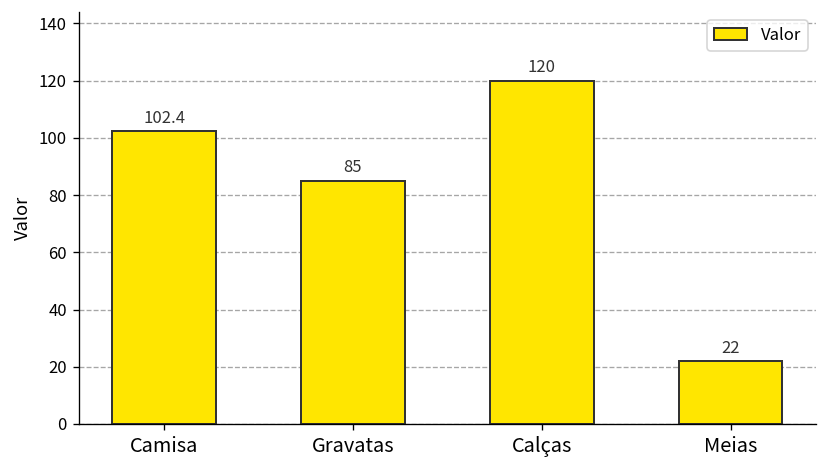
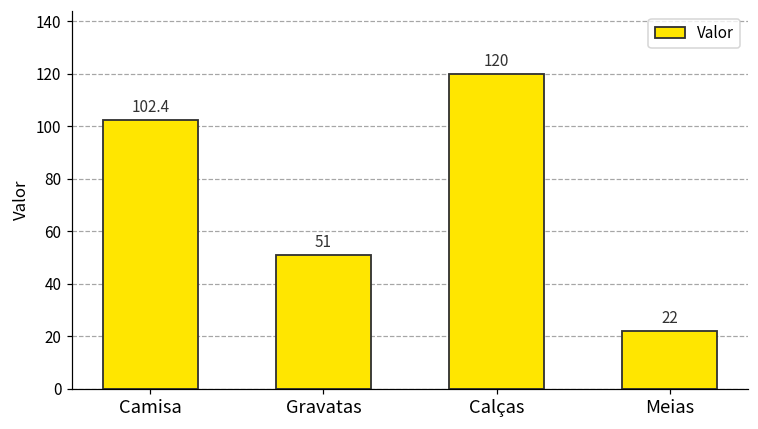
Gravatas: 85 -> 51
